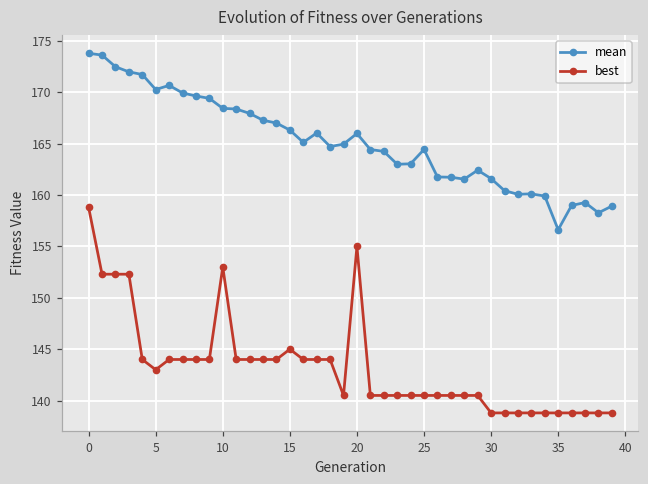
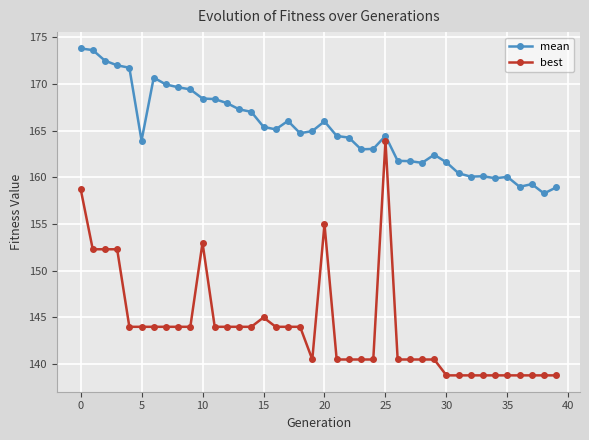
mean, 5: 170 -> 164
best, 5: 143 -> 144
mean, 15: 166 -> 165
best, 25: 141 -> 164
mean, 35: 157 -> 160
